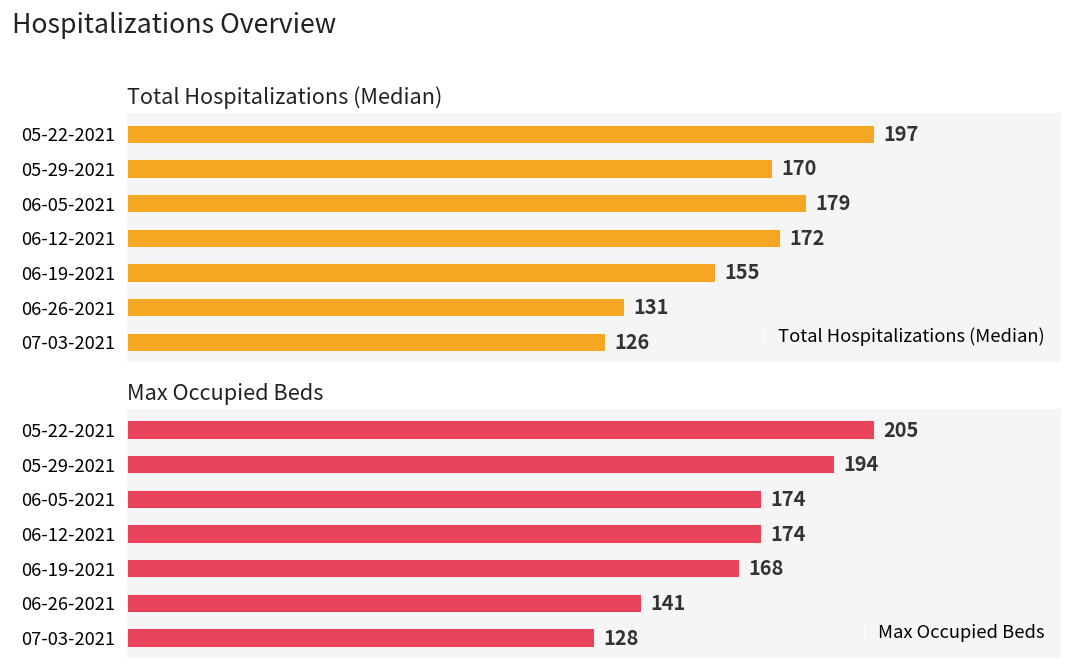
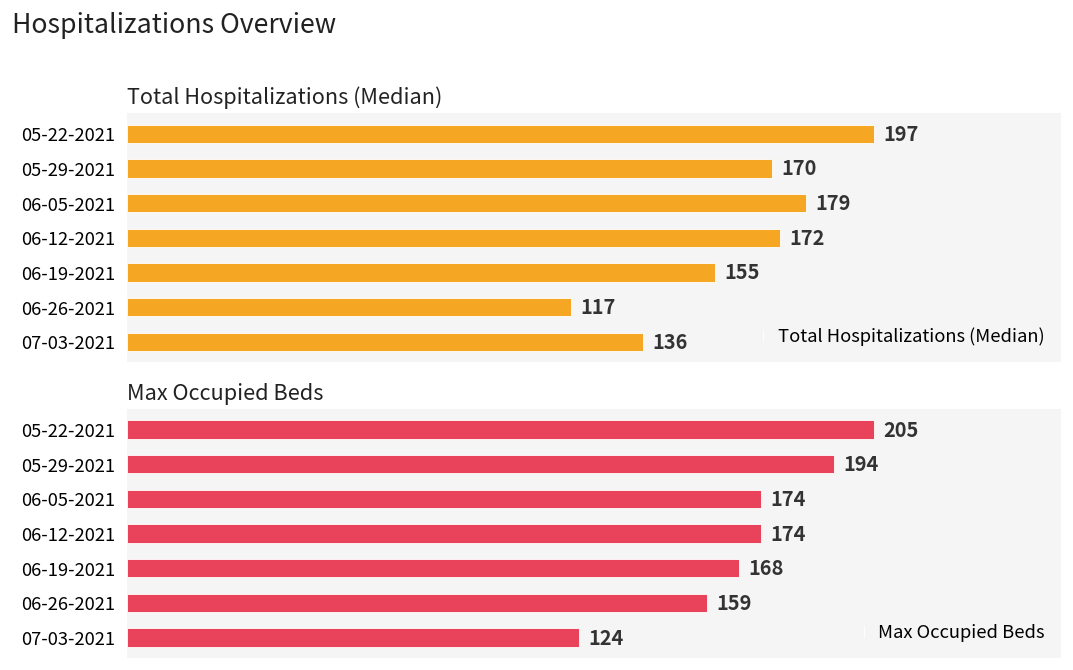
Total Hospitalizations (Median), 06-26-2021: 131 -> 117
Total Hospitalizations (Median), 07-03-2021: 126 -> 136
Max Occupied Beds, 06-26-2021: 141 -> 159
Max Occupied Beds, 07-03-2021: 128 -> 124
